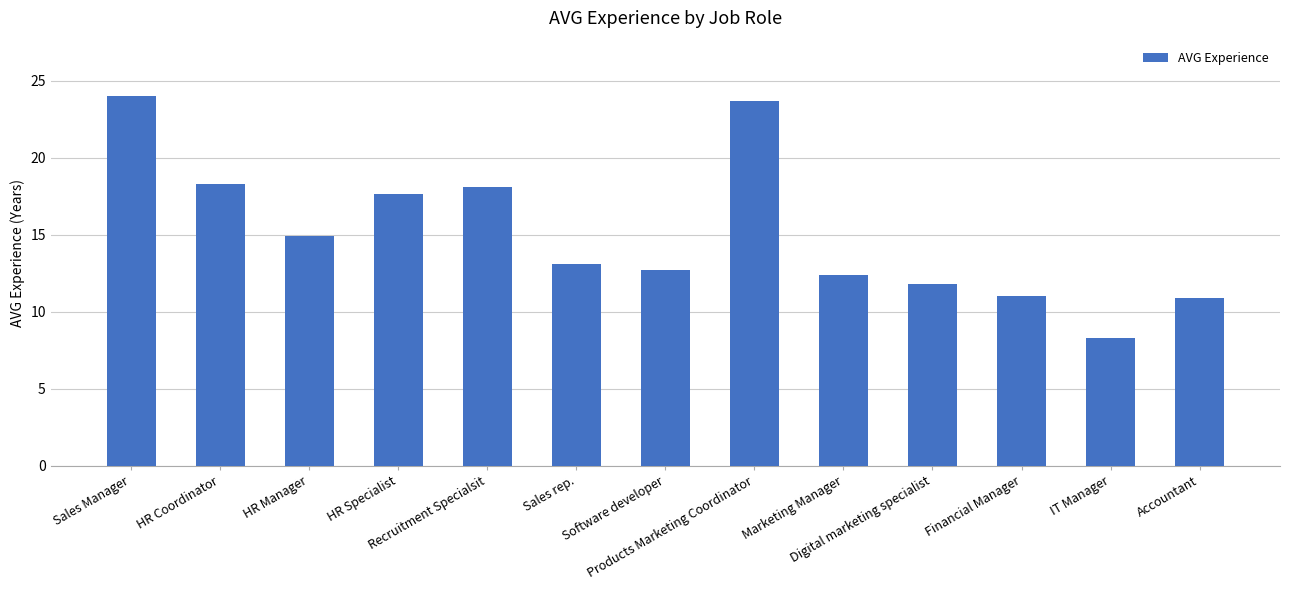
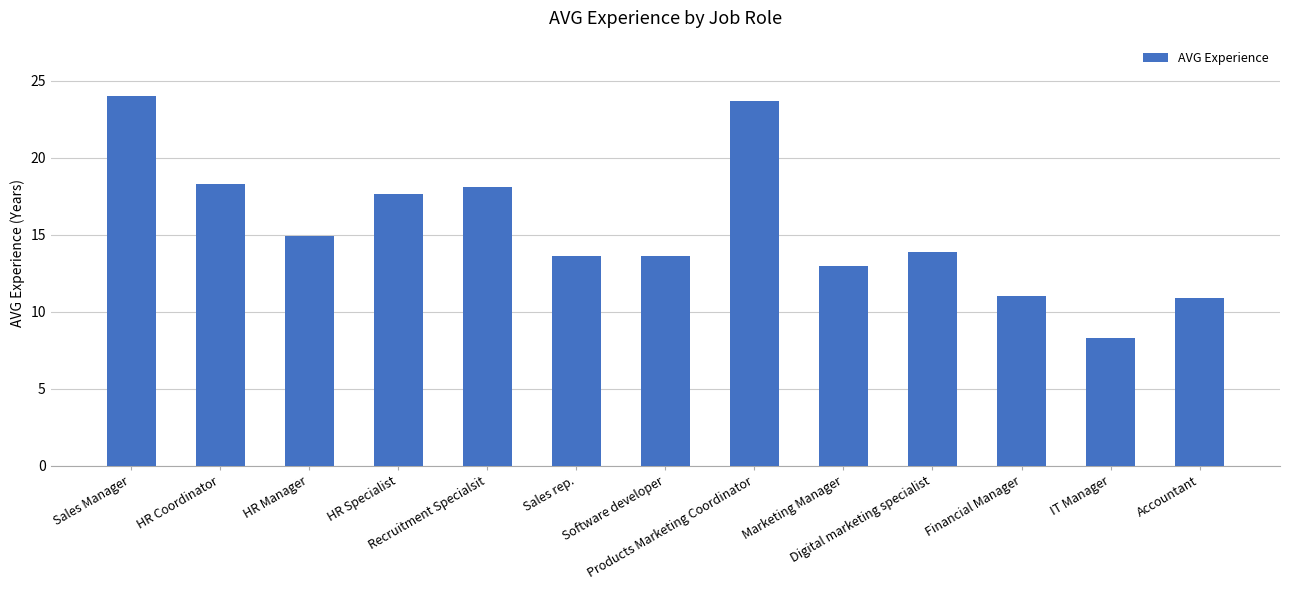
Sales rep.: 13.1 -> 13.6
Software developer: 12.7 -> 13.6
Marketing Manager: 12.4 -> 13.0
Digital marketing specialist: 11.8 -> 13.9
